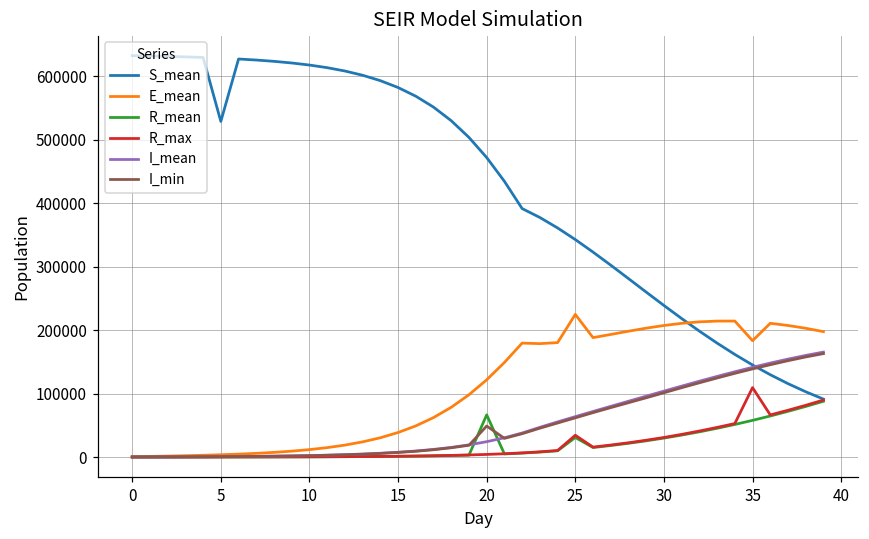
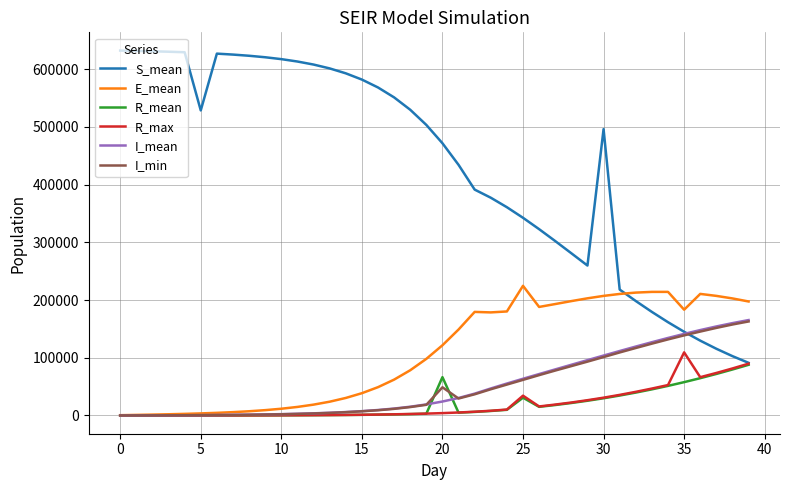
S_mean, 30: 240000 -> 500000
